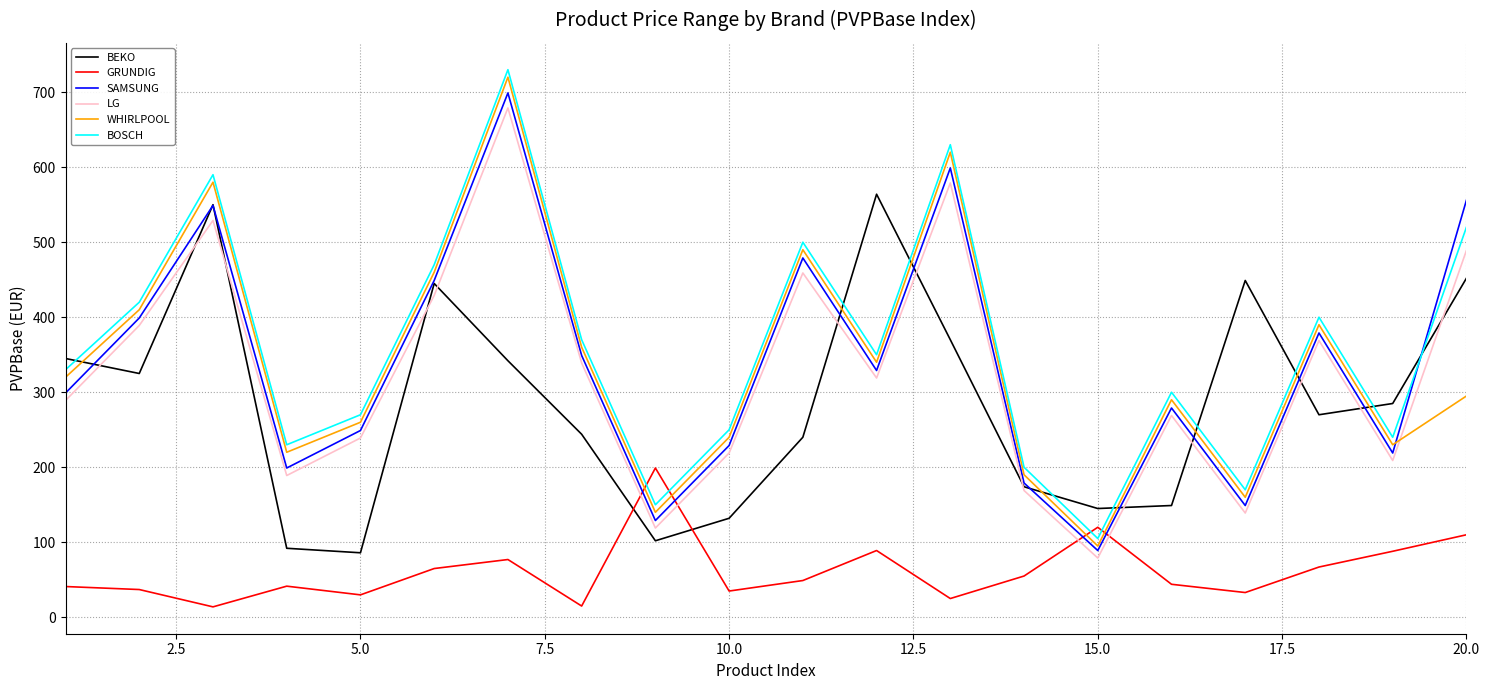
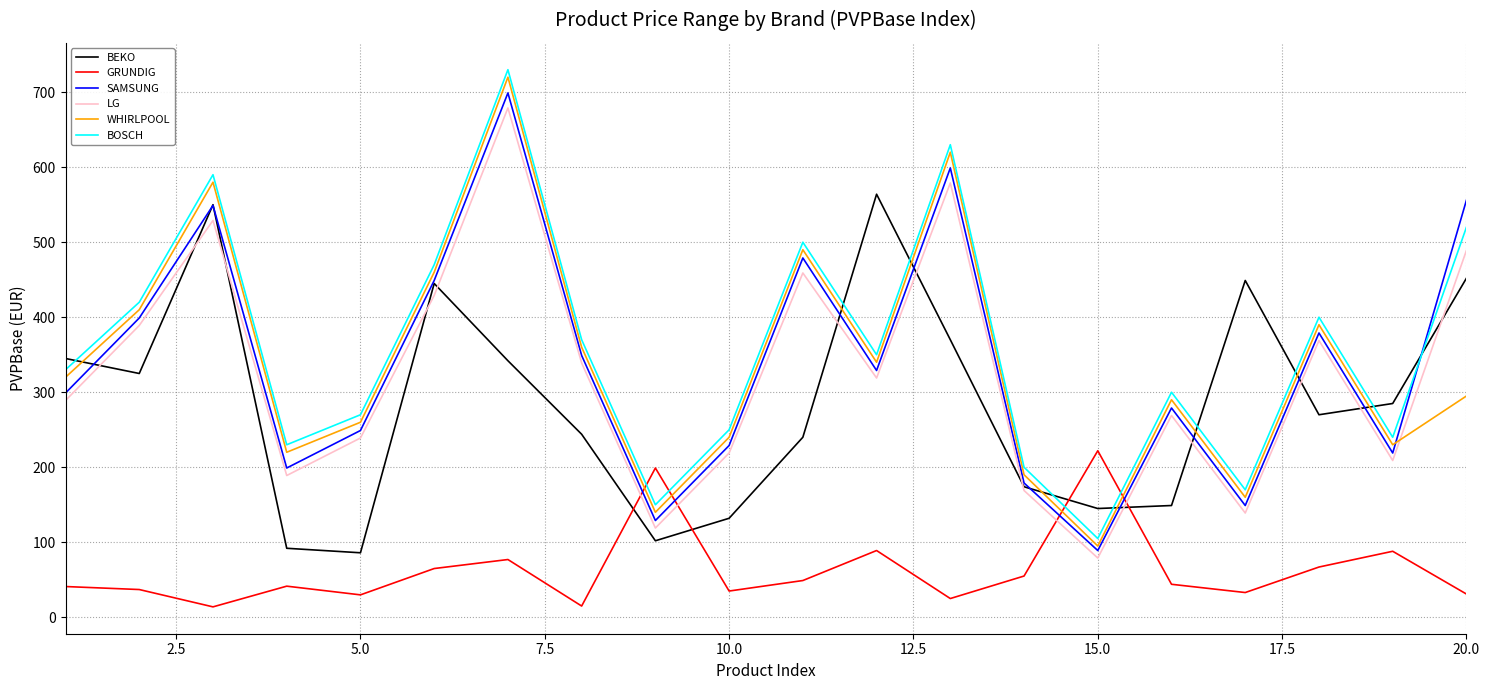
GRUNDIG, 15.0: 120 -> 220
GRUNDIG, 20.0: 110 -> 30
